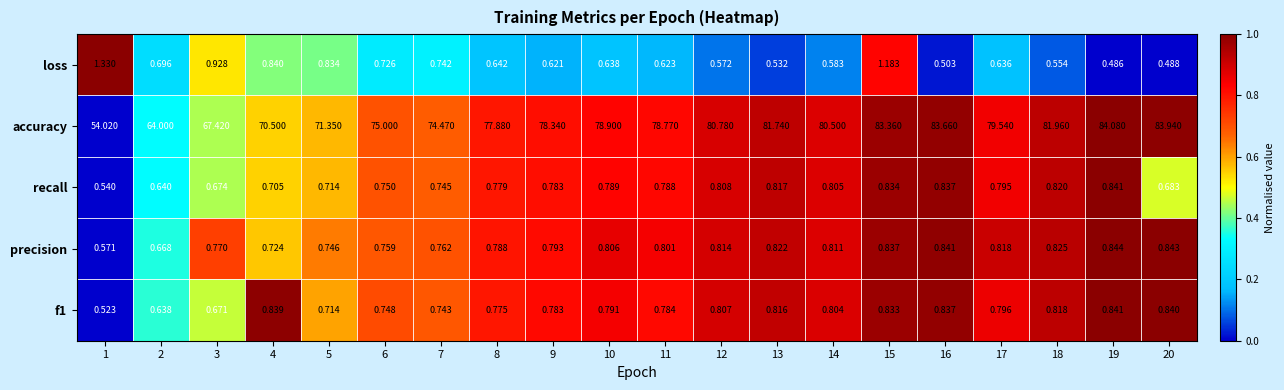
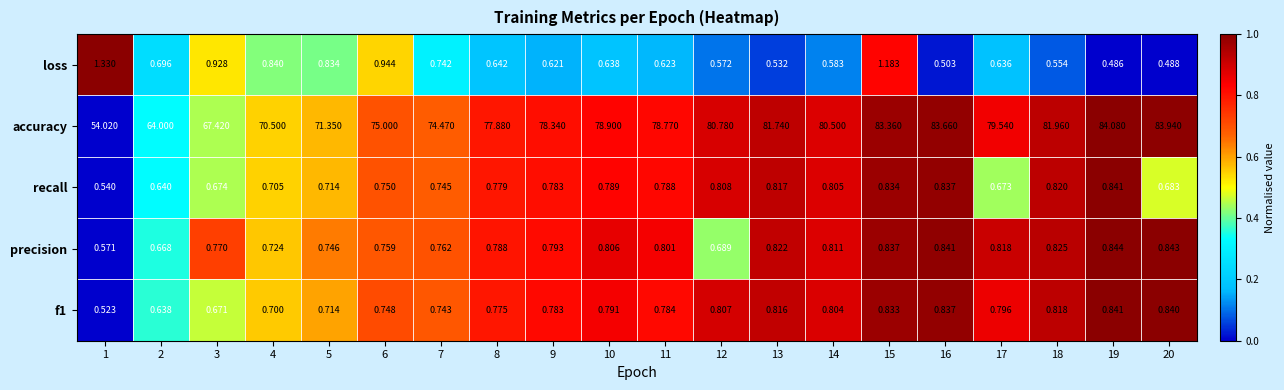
loss, 6: 0.726 -> 0.944
recall, 17: 0.795 -> 0.673
precision, 12: 0.814 -> 0.689
f1, 4: 0.839 -> 0.700
